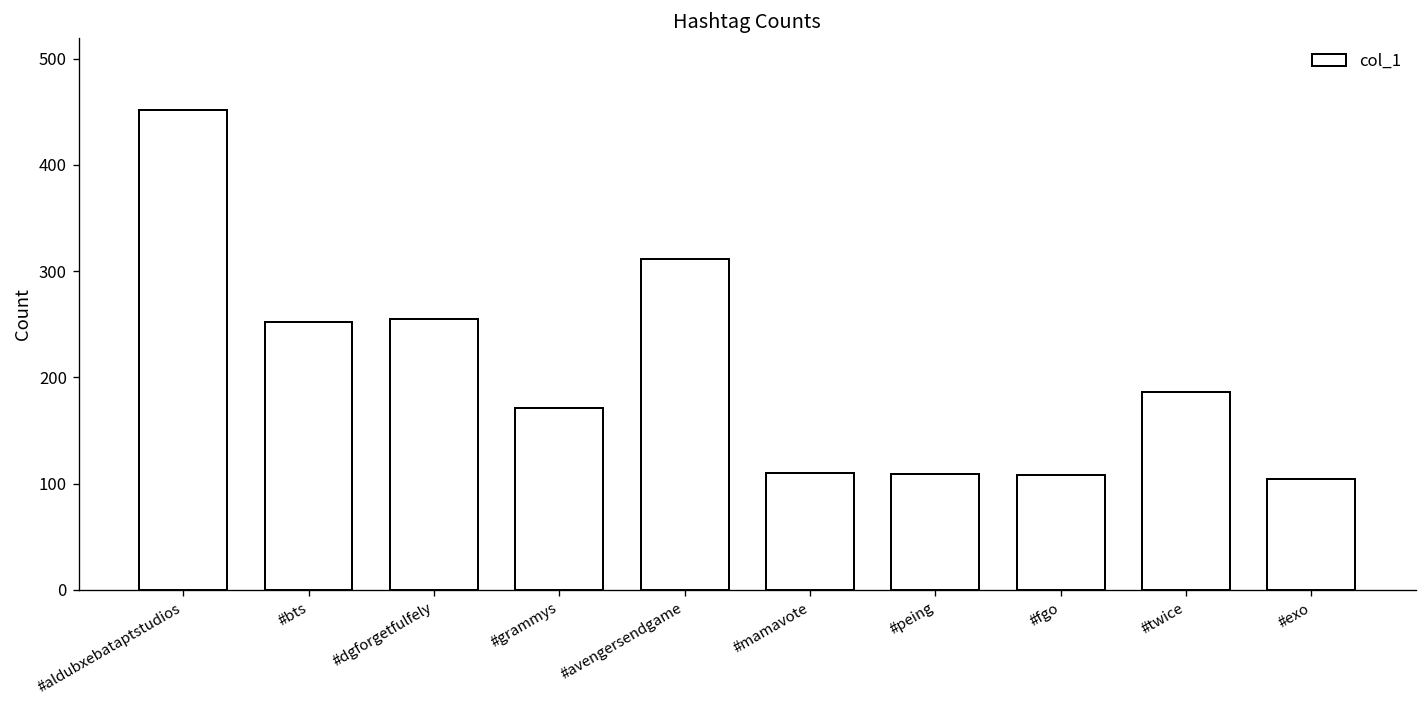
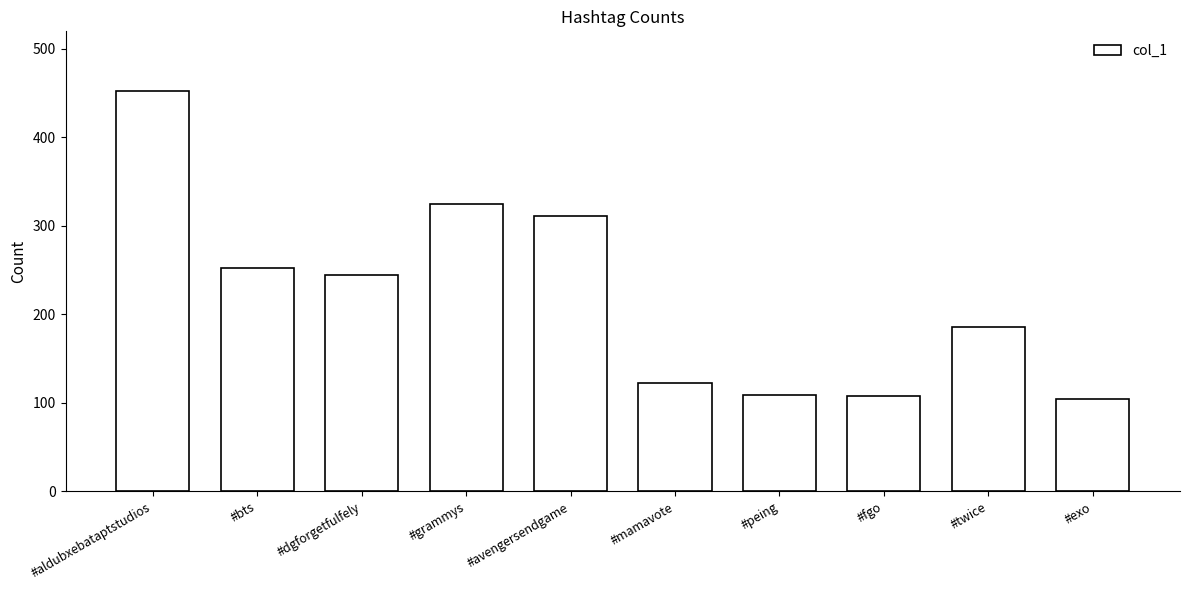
#dgforgetfulfely: 260 -> 250
#grammys: 170 -> 330
#mamavote: 110 -> 120
